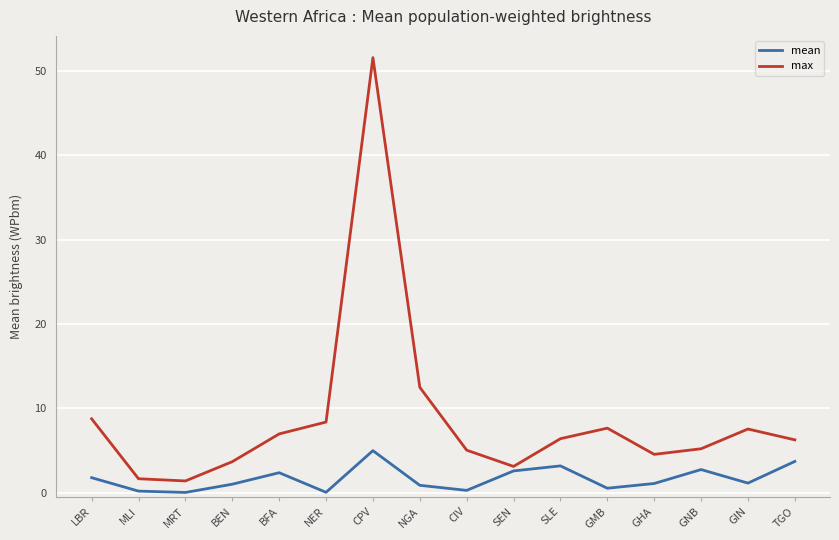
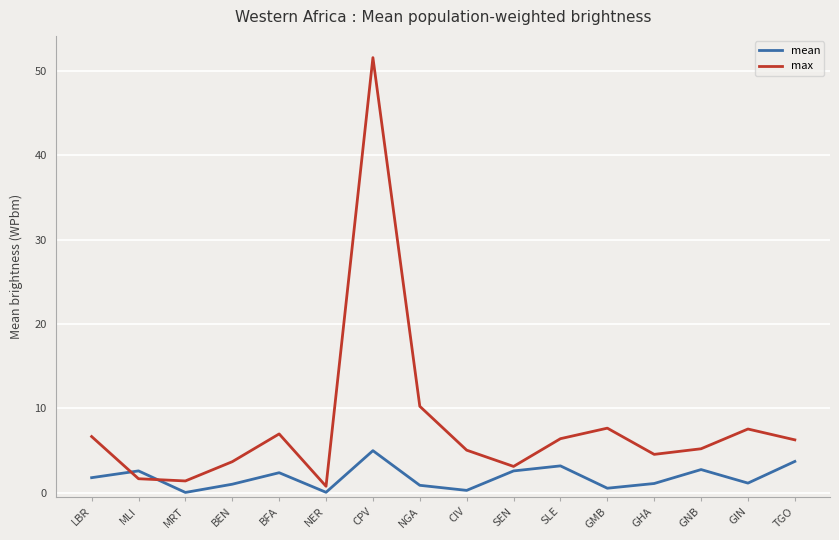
max, LBR: 9 -> 7
mean, MLI: 0 -> 3
max, NER: 8 -> 1
max, NGA: 12 -> 10
